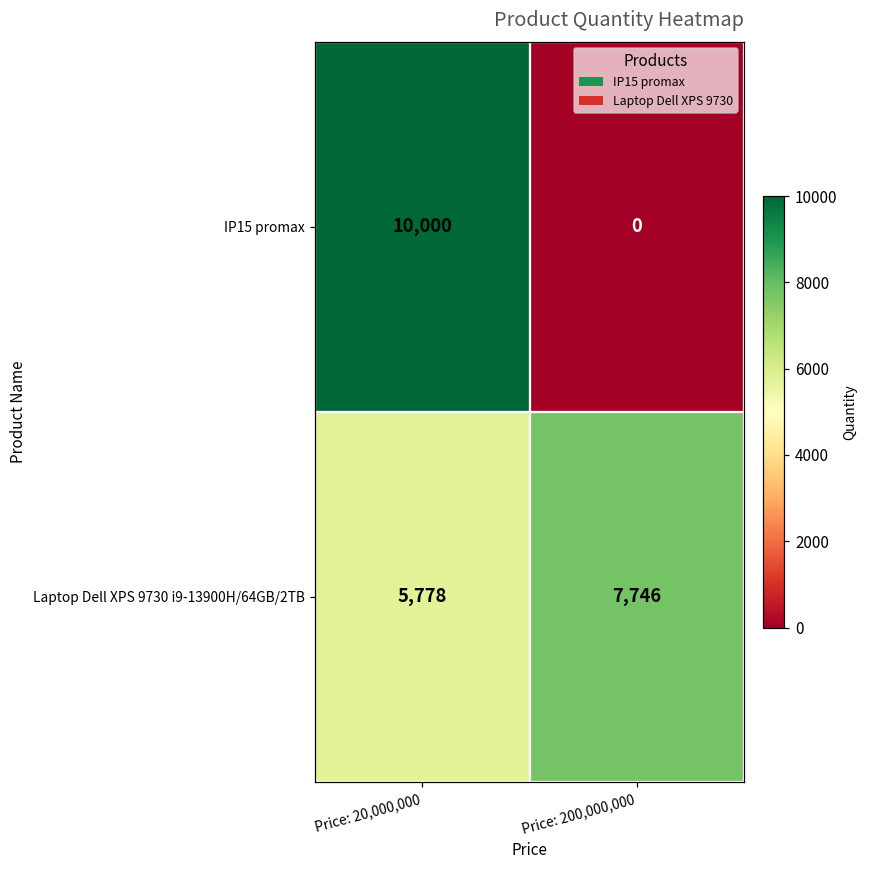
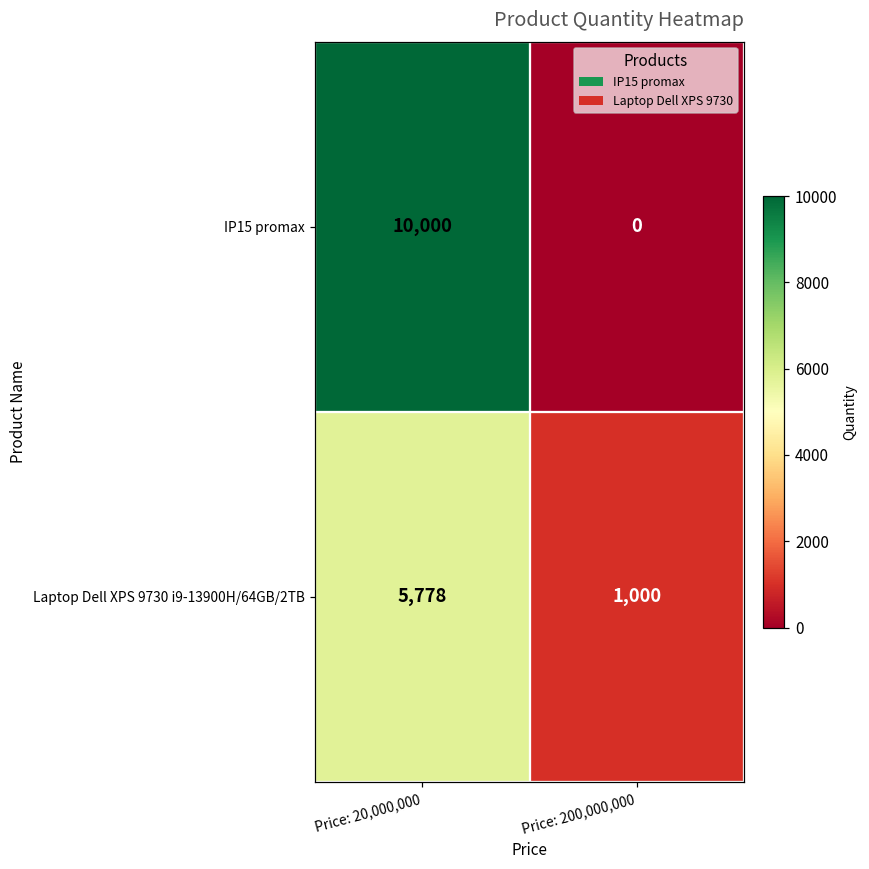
Laptop Dell XPS 9730 i9-13900H/64GB/2TB, Price: 200,000,000: 7,746 -> 1,000
